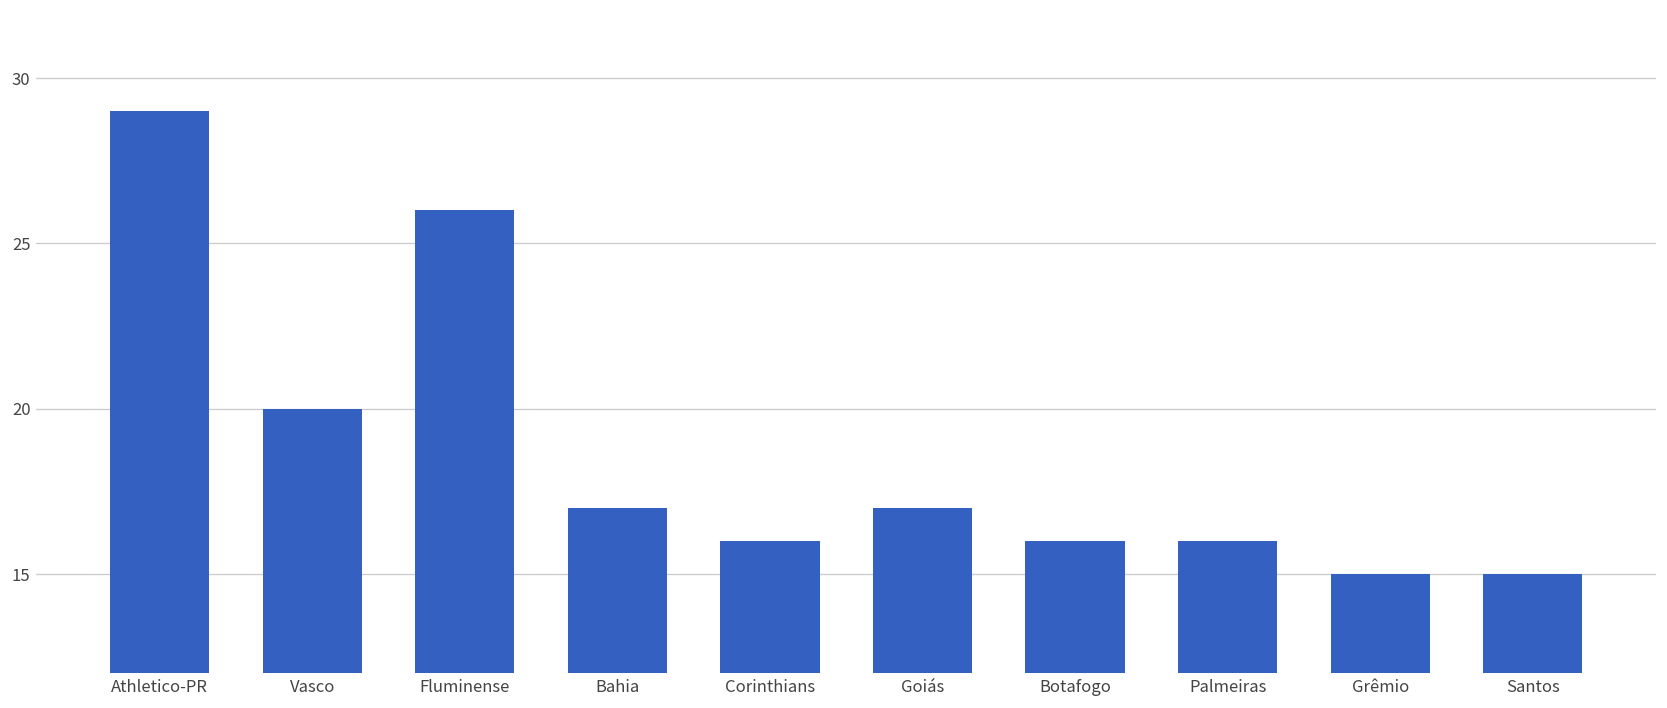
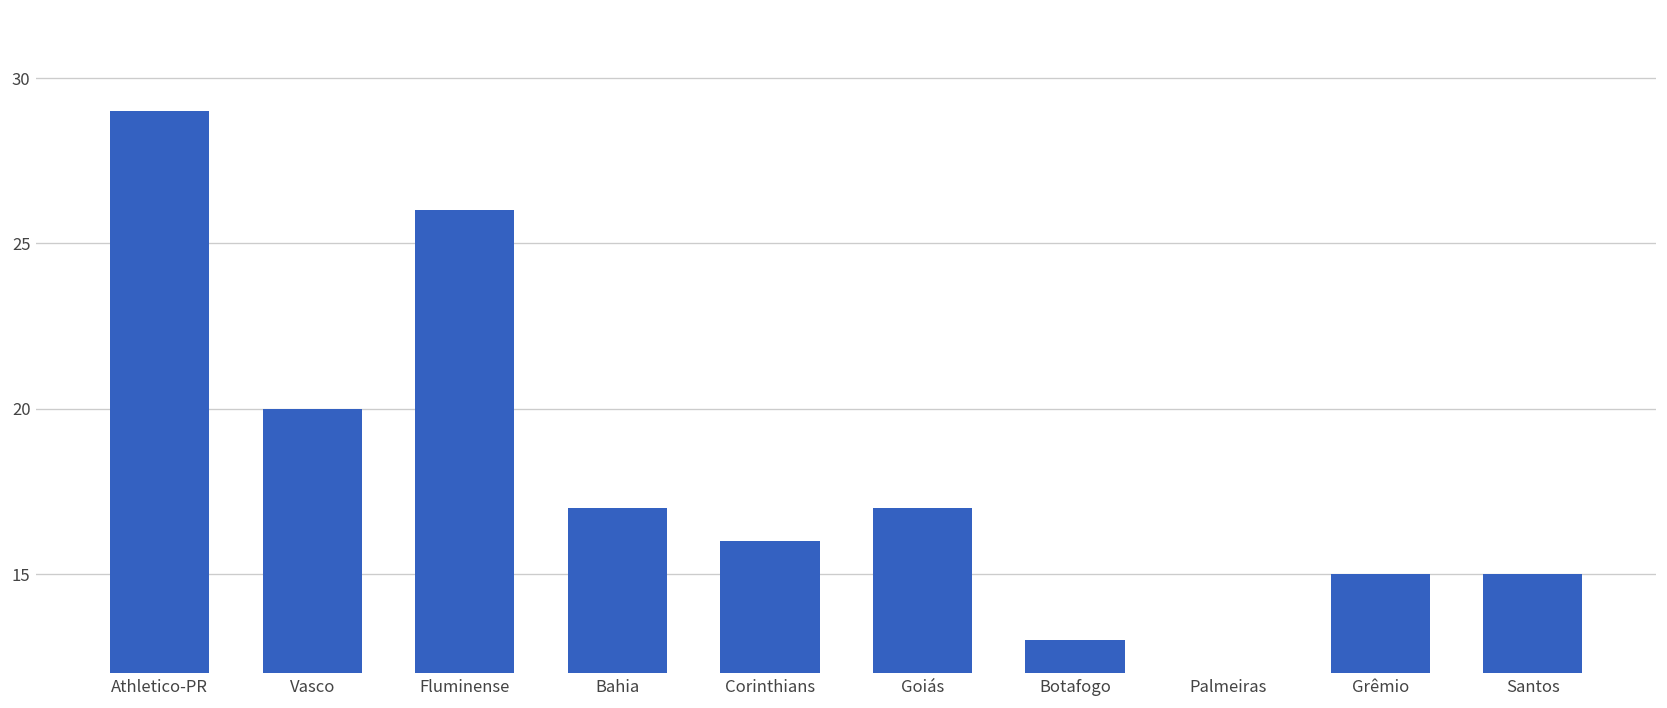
Botafogo: 16 -> 13
Palmeiras: 16 -> 12
